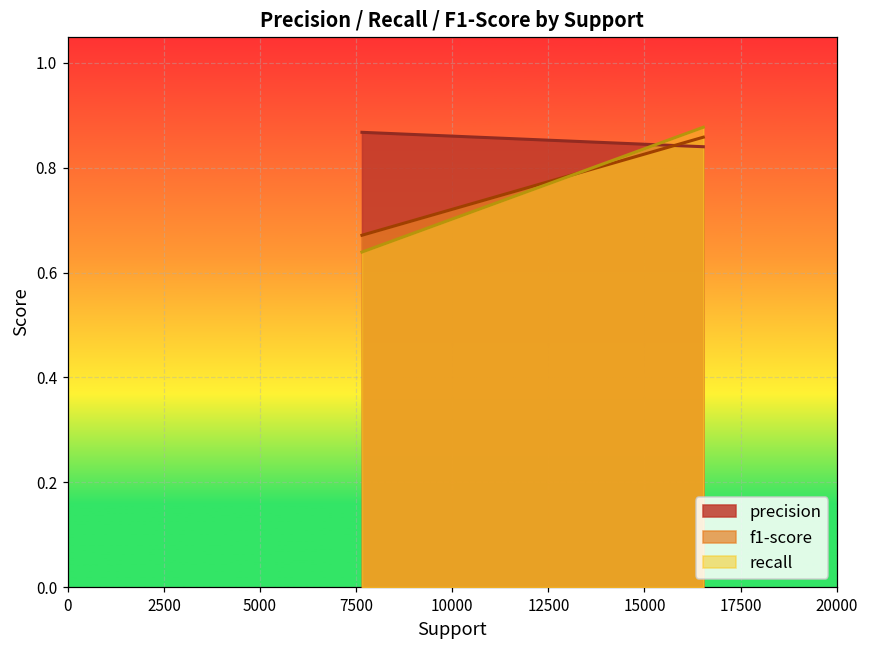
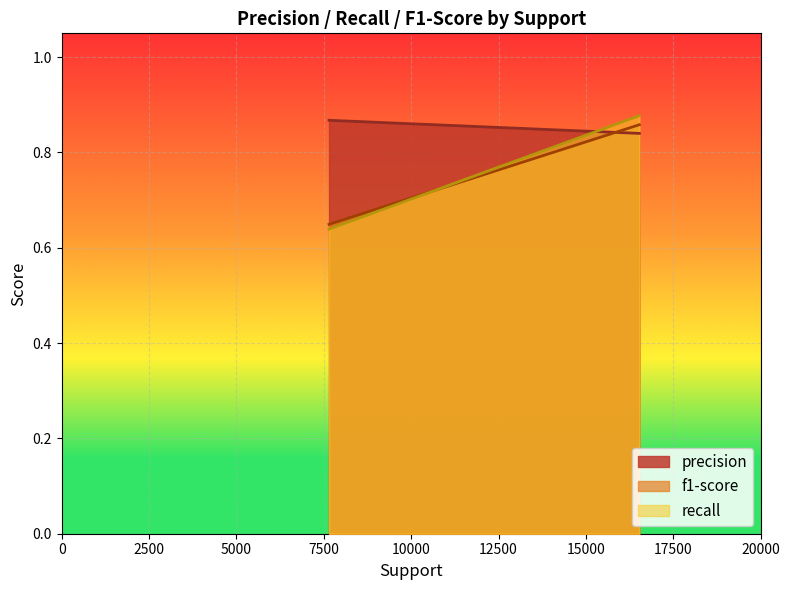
f1-score, 7500: 0.67 -> 0.65
